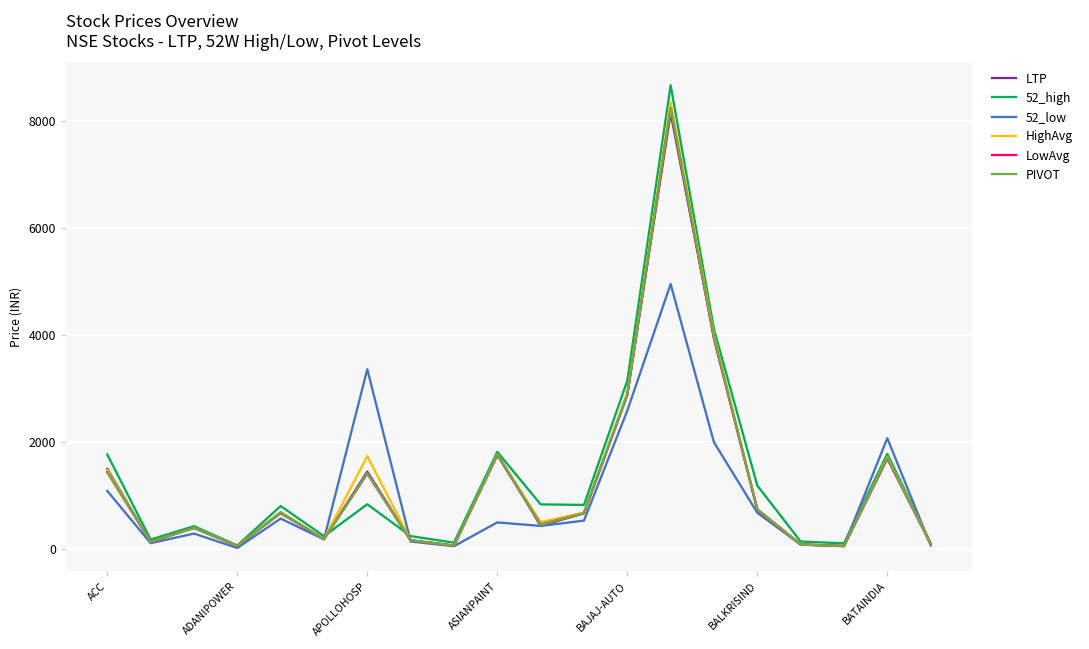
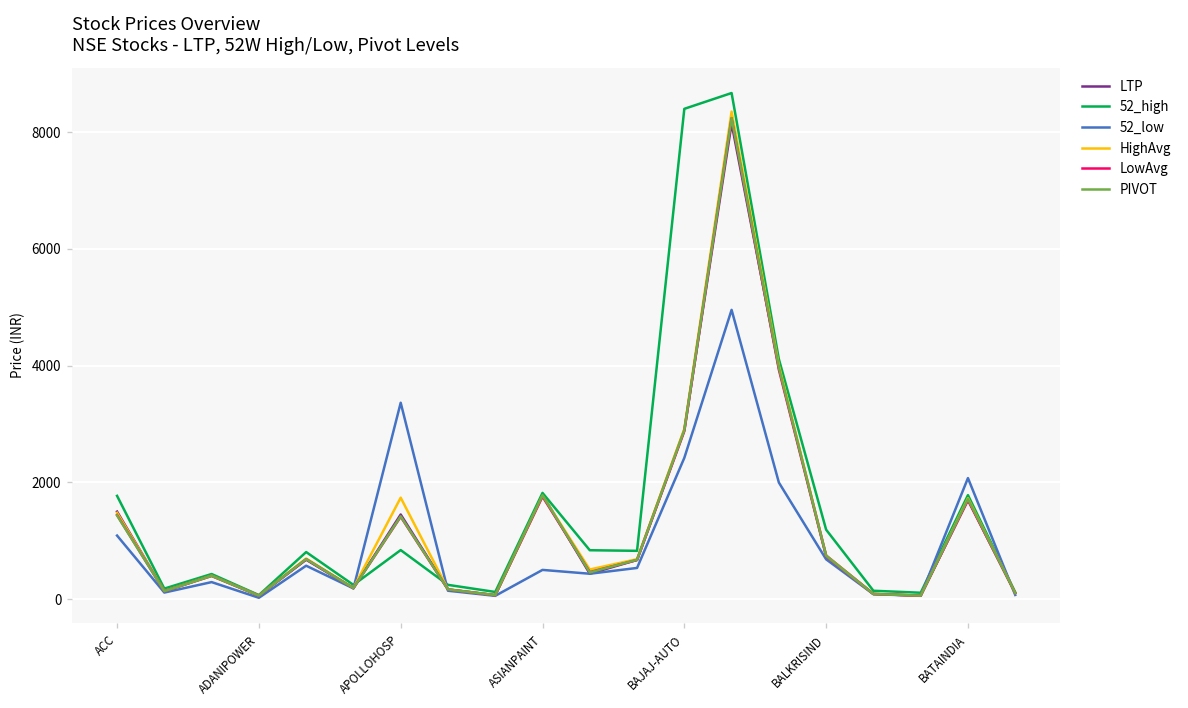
52_high, BAJAJ-AUTO: 3100 -> 8400
52_low, BAJAJ-AUTO: 2600 -> 2400
